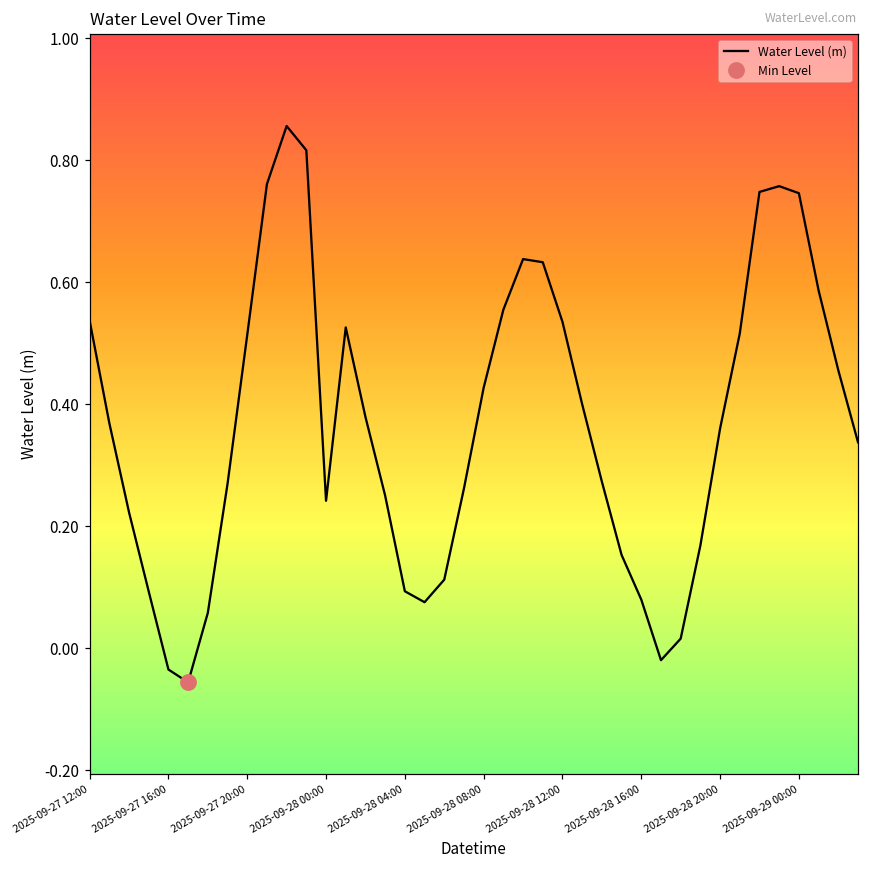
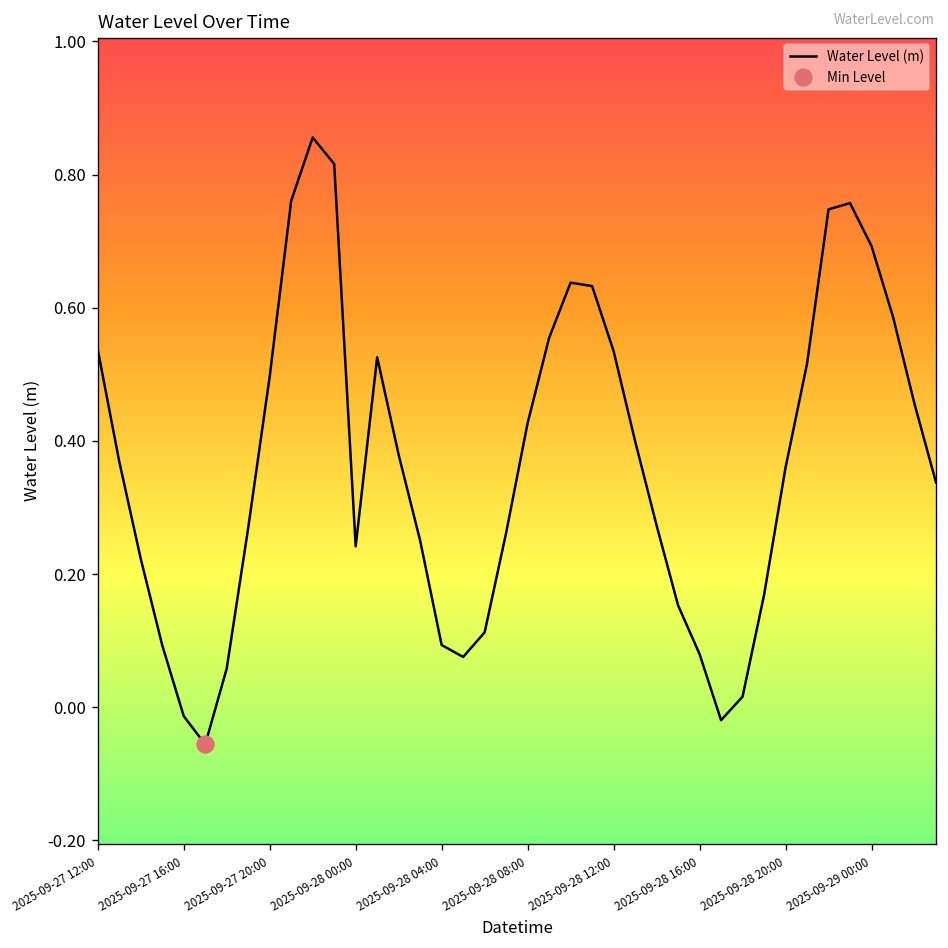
Water Level (m), 2025-09-27 16:00: -0.03 -> -0.01
Water Level (m), 2025-09-27 20:00: 0.51 -> 0.50
Water Level (m), 2025-09-29 00:00: 0.75 -> 0.69
